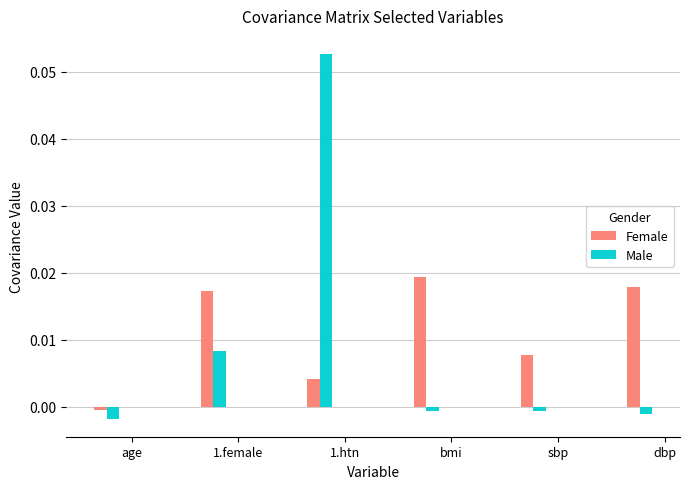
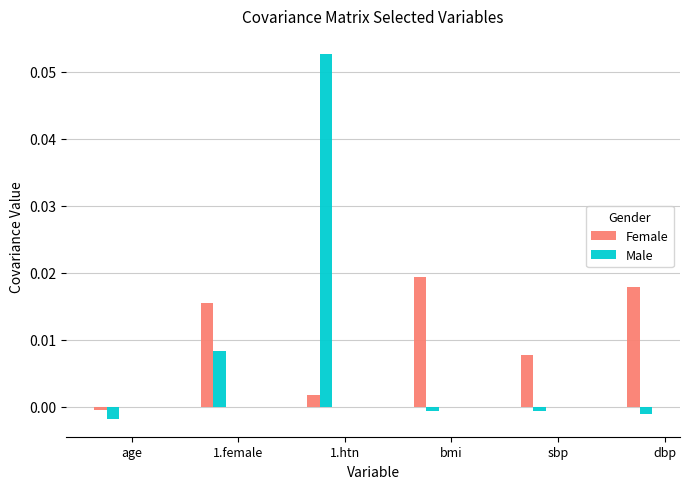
Female, 1.female: 0.017 -> 0.016
Female, 1.htn: 0.004 -> 0.002
